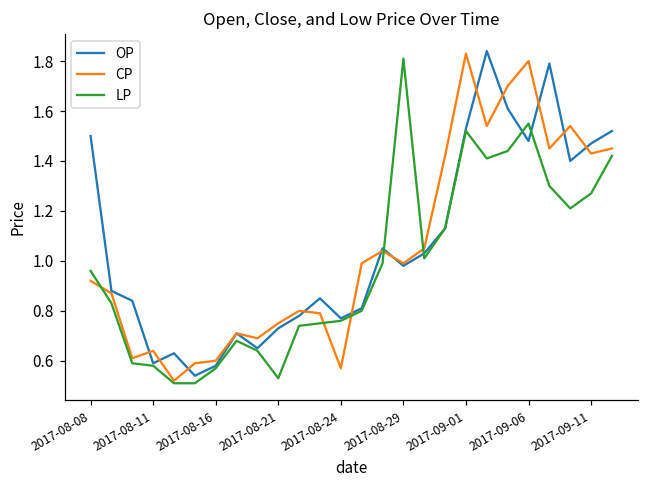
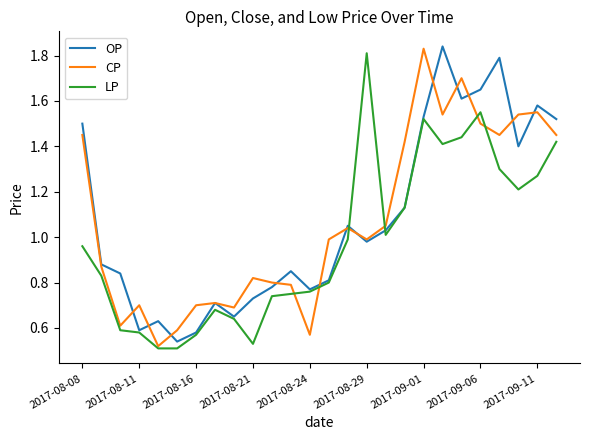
CP, 2017-08-08: 0.92 -> 1.45
CP, 2017-08-11: 0.64 -> 0.70
CP, 2017-08-16: 0.6 -> 0.7
CP, 2017-08-21: 0.75 -> 0.82
OP, 2017-09-06: 1.48 -> 1.65
CP, 2017-09-06: 1.8 -> 1.5
OP, 2017-09-11: 1.47 -> 1.58
CP, 2017-09-11: 1.43 -> 1.55
